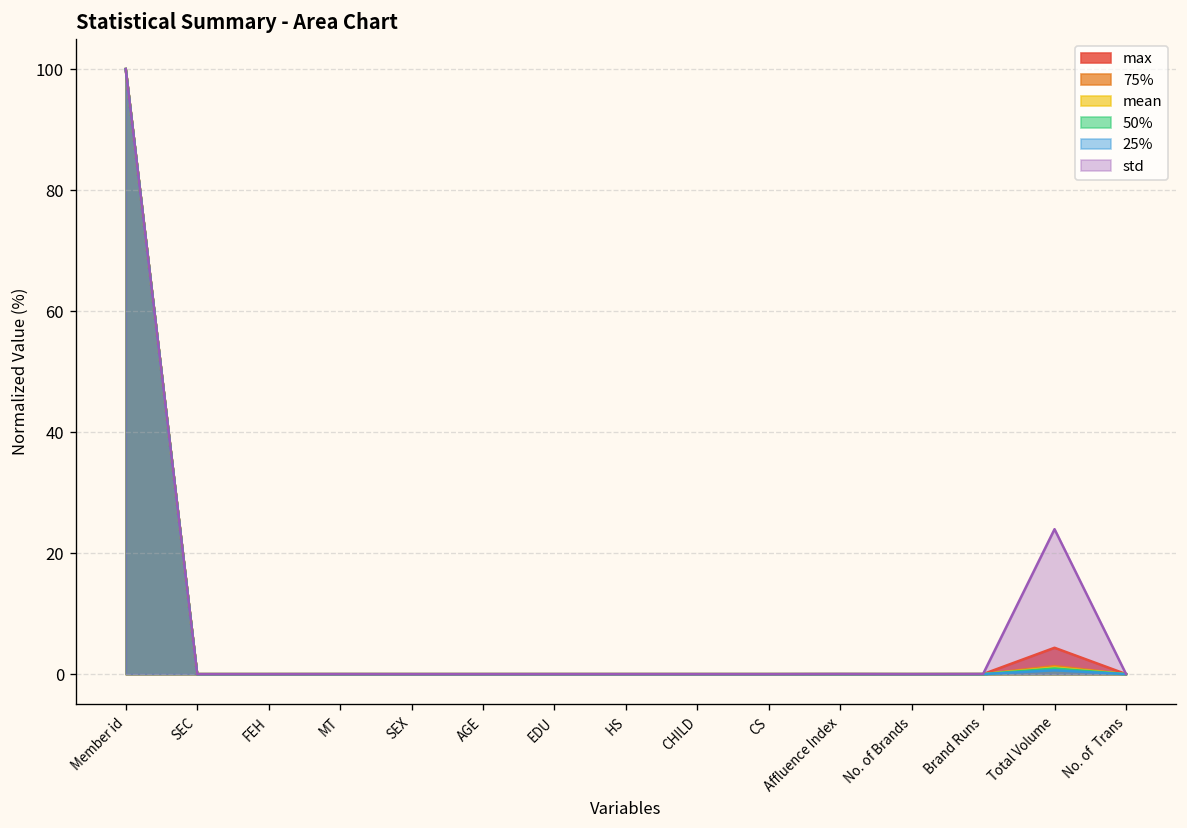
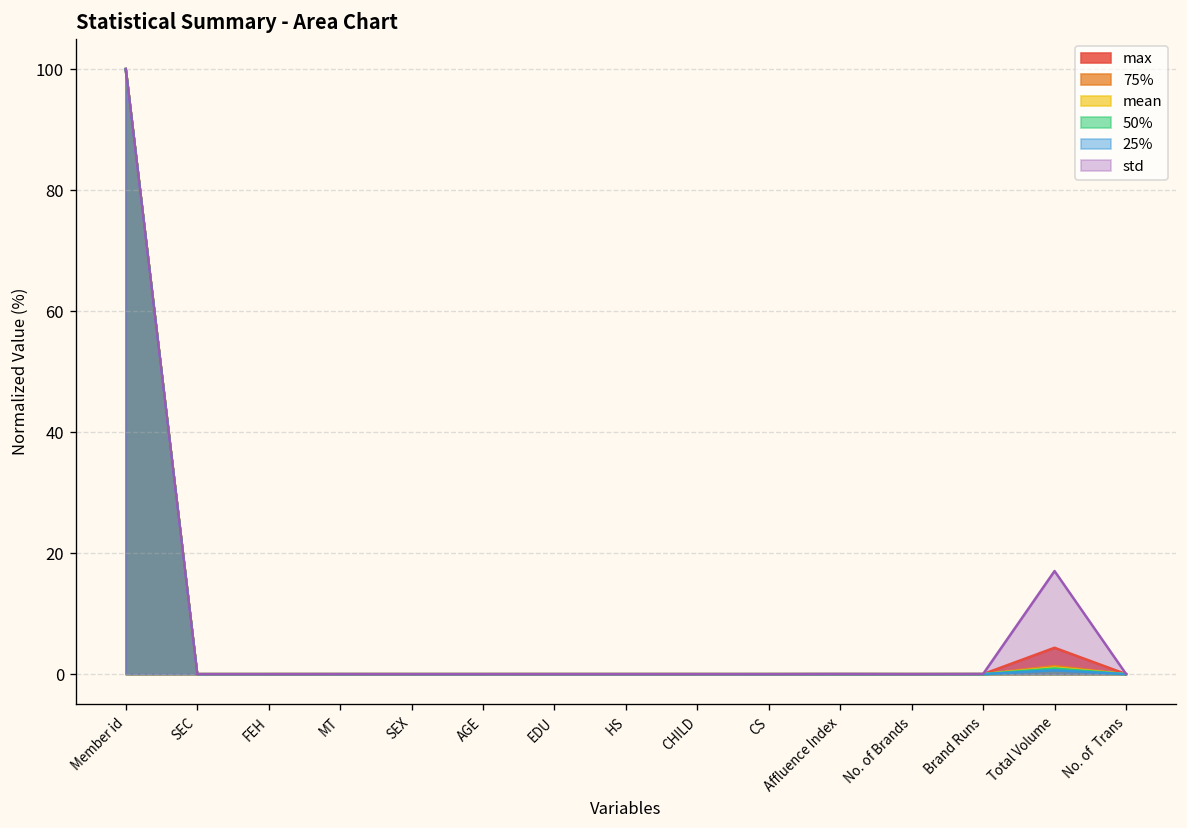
std, Total Volume: 24 -> 17
